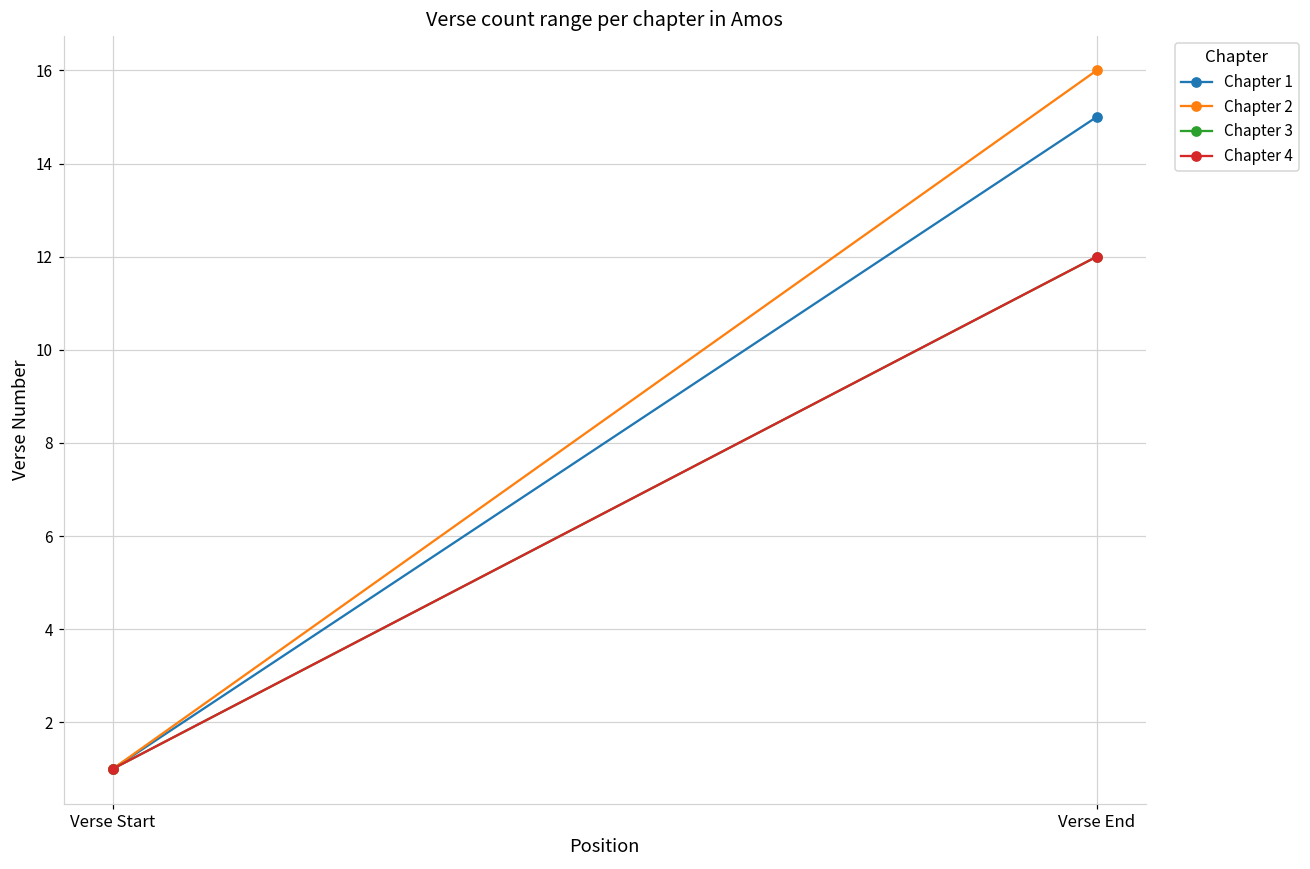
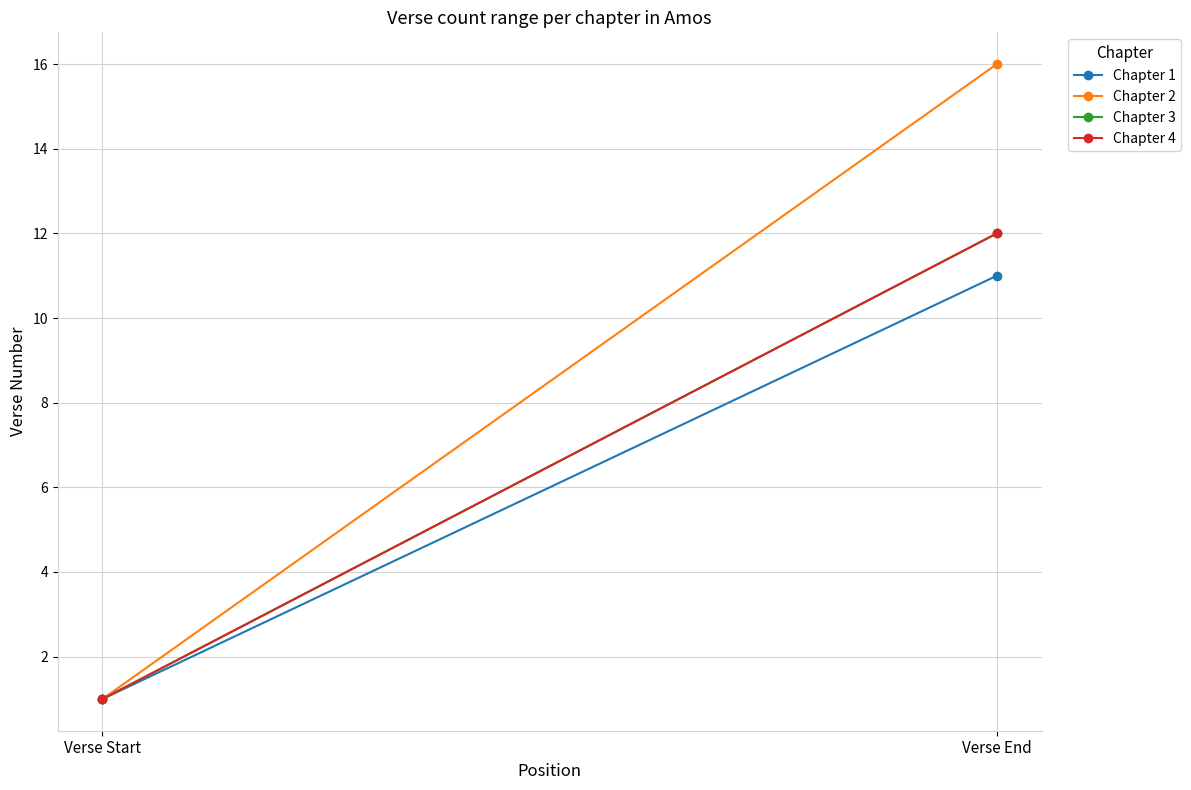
Chapter 1, Verse End: 15 -> 11
